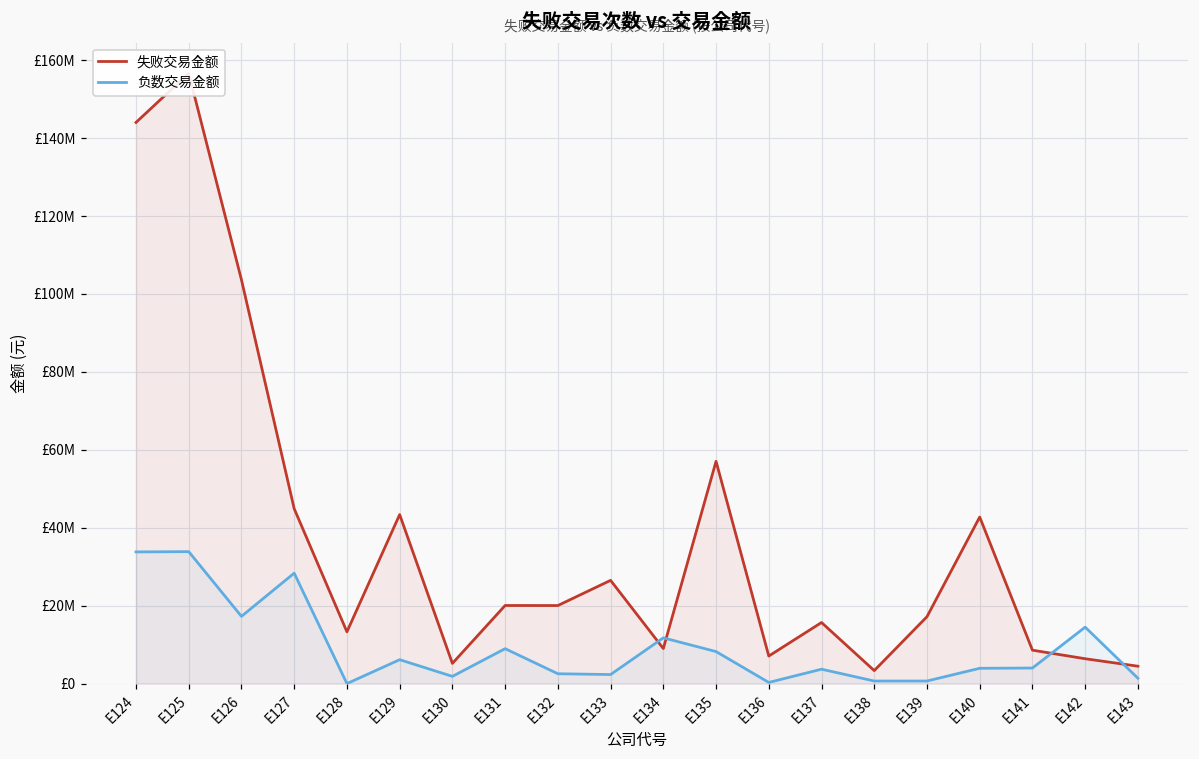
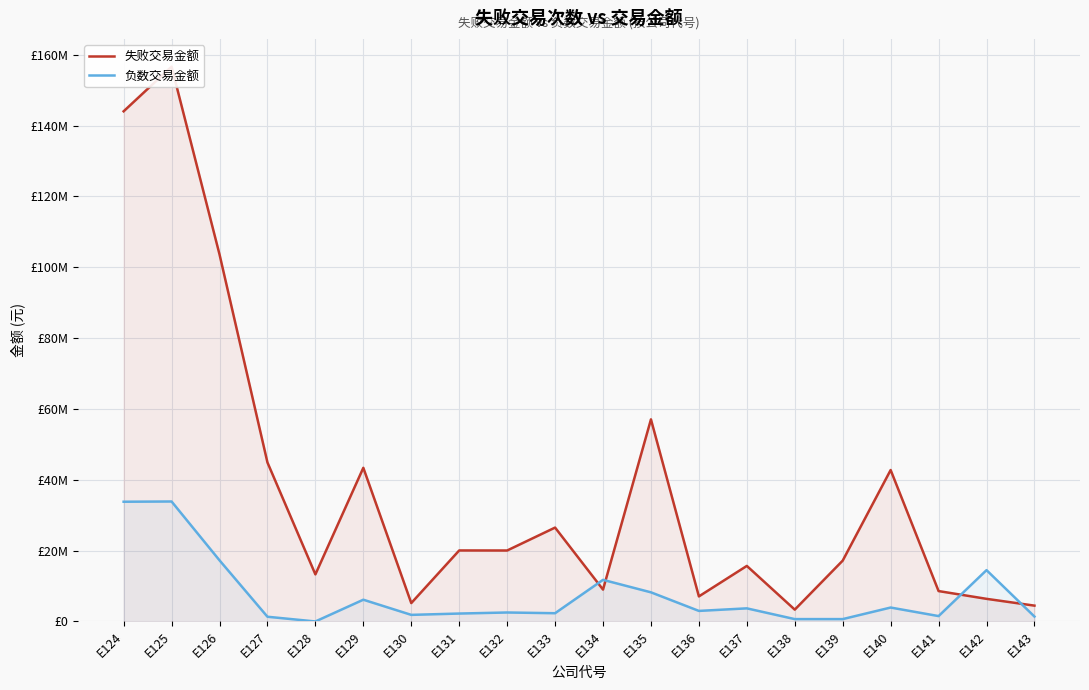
负数交易金额, E127: £28000000 -> £1000000
负数交易金额, E131: £9000000 -> £2000000
负数交易金额, E136: £0 -> £3000000
负数交易金额, E141: £4000000 -> £2000000
